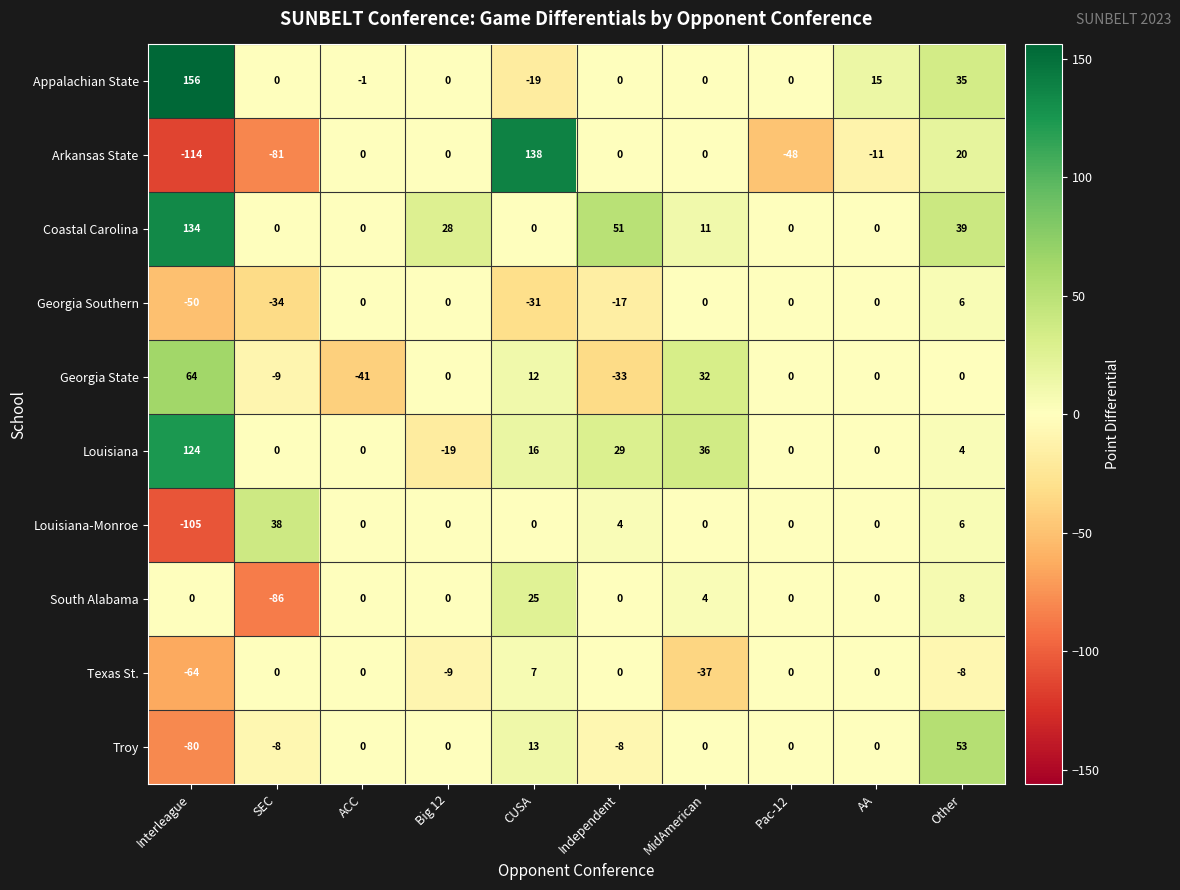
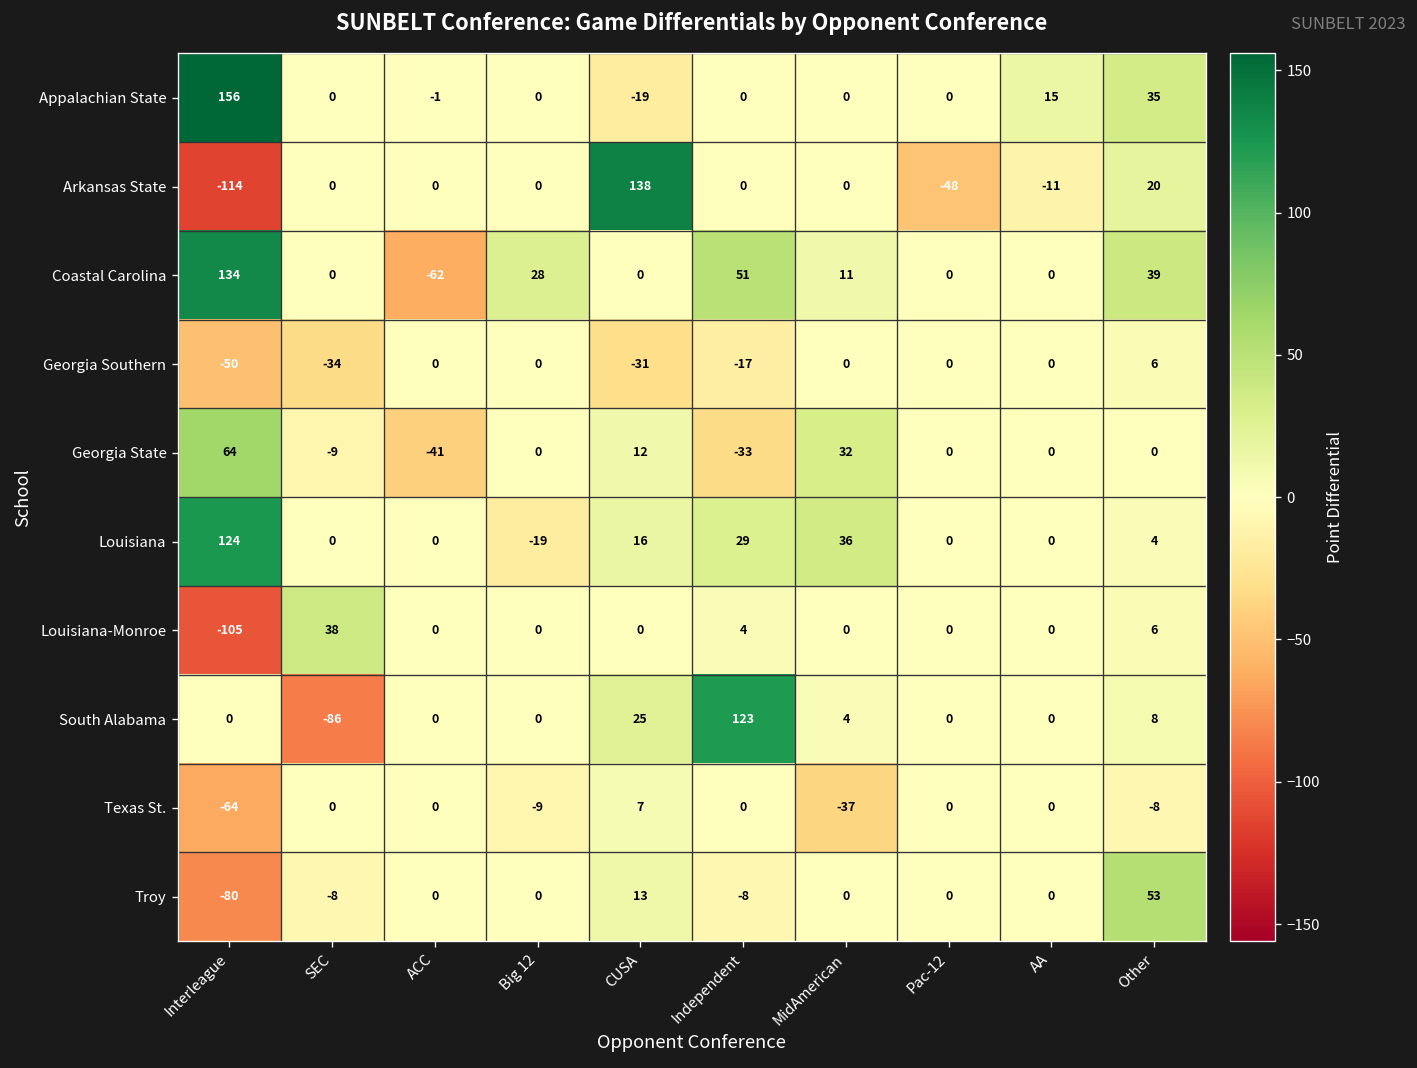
Arkansas State, SEC: -81 -> 0
Coastal Carolina, ACC: 0 -> -62
South Alabama, Independent: 0 -> 123
